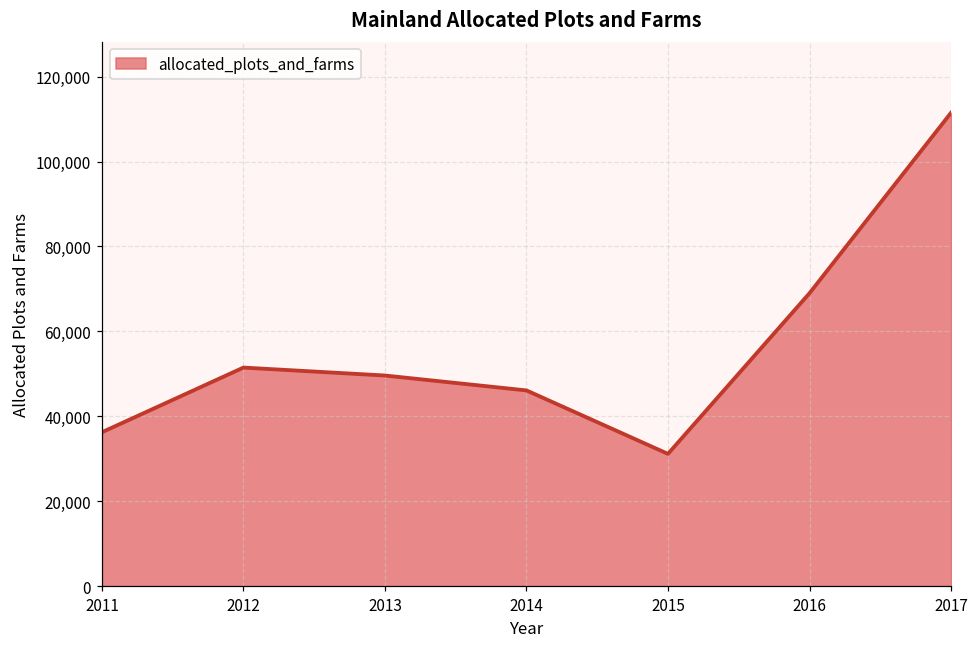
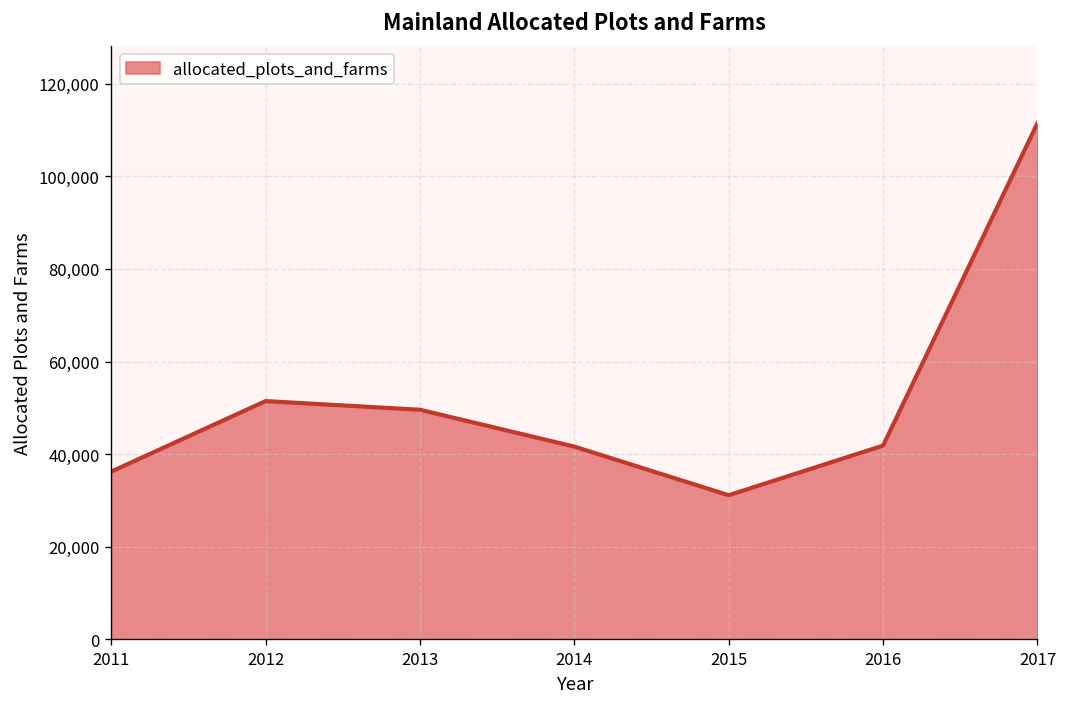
2014: 46,000 -> 42,000
2016: 69,000 -> 42,000
